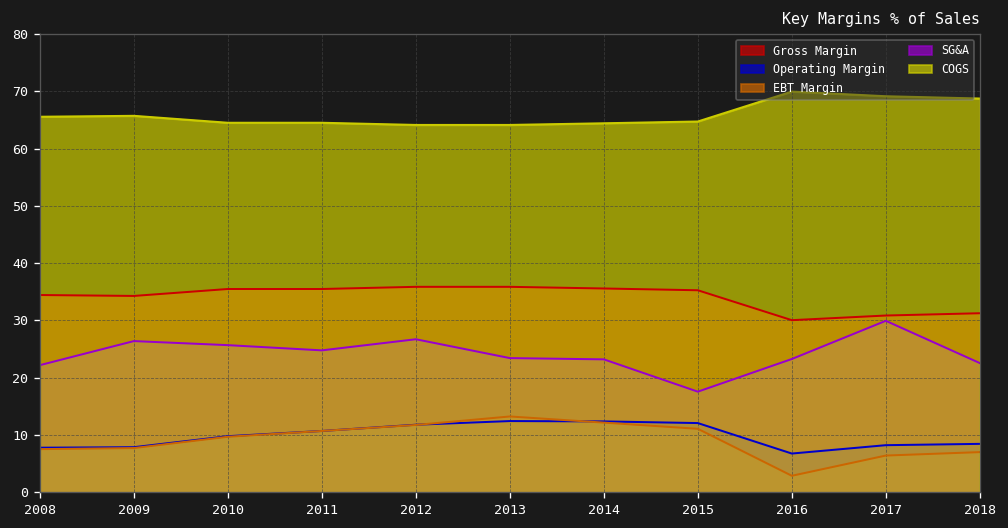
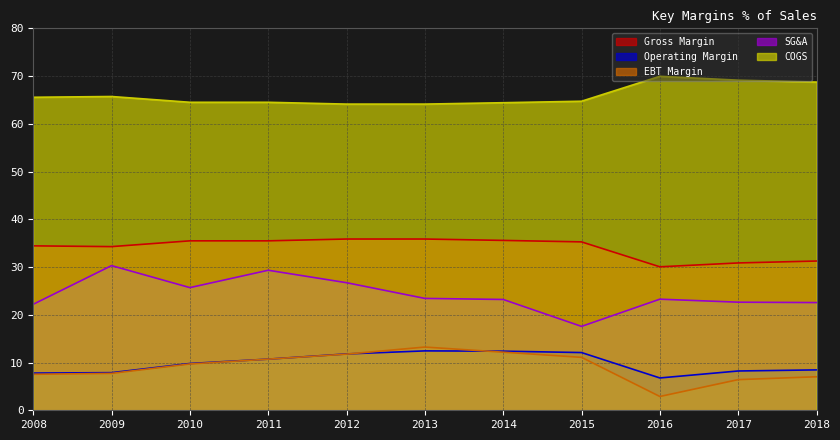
SG&A, 2009: 26 -> 30
SG&A, 2011: 25 -> 29
SG&A, 2017: 30 -> 23
